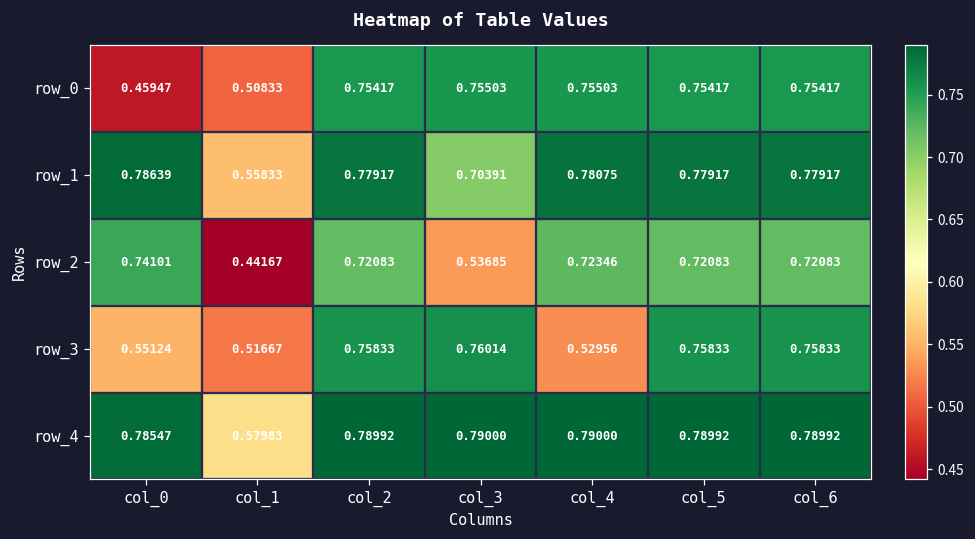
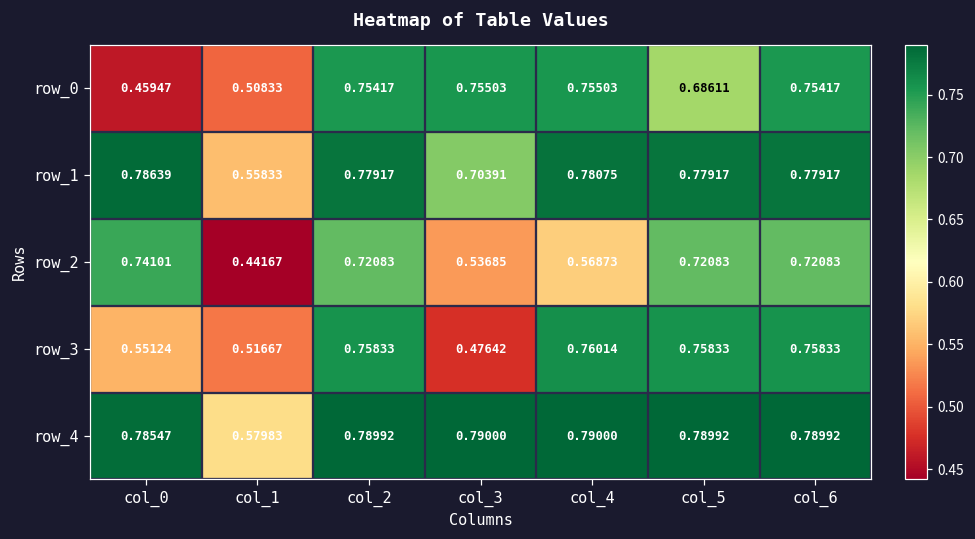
row_0, col_5: 0.75417 -> 0.68611
row_2, col_4: 0.72346 -> 0.56873
row_3, col_3: 0.76014 -> 0.47642
row_3, col_4: 0.52956 -> 0.76014
